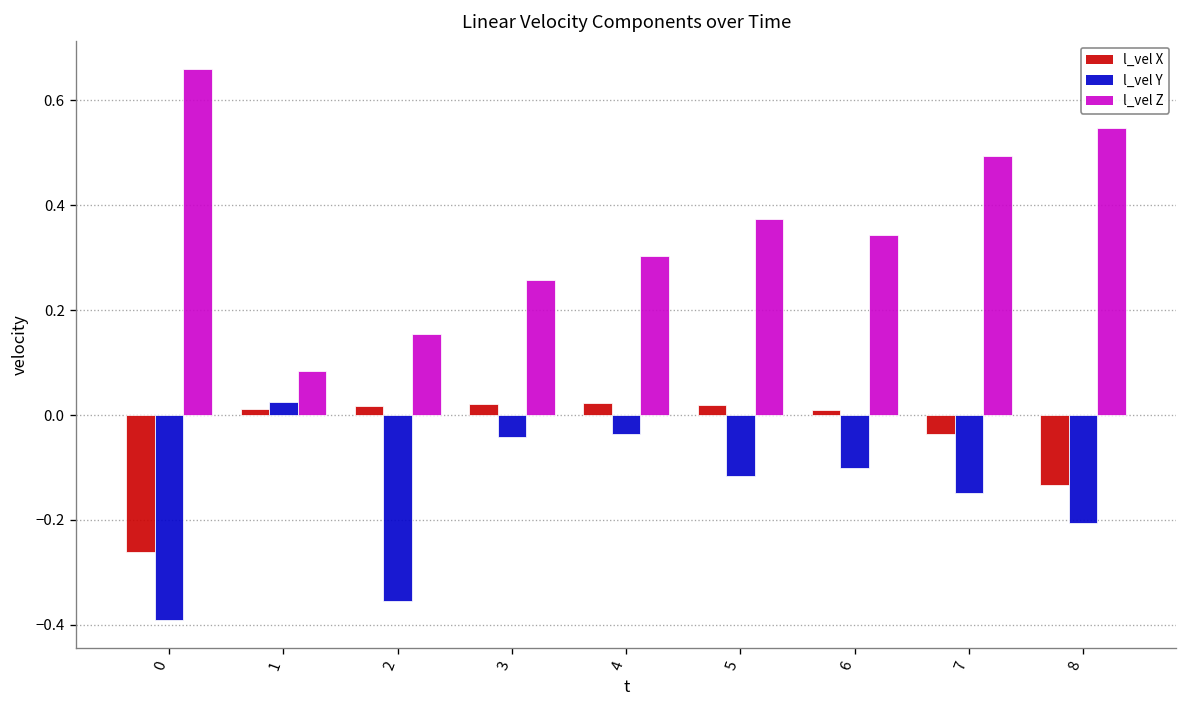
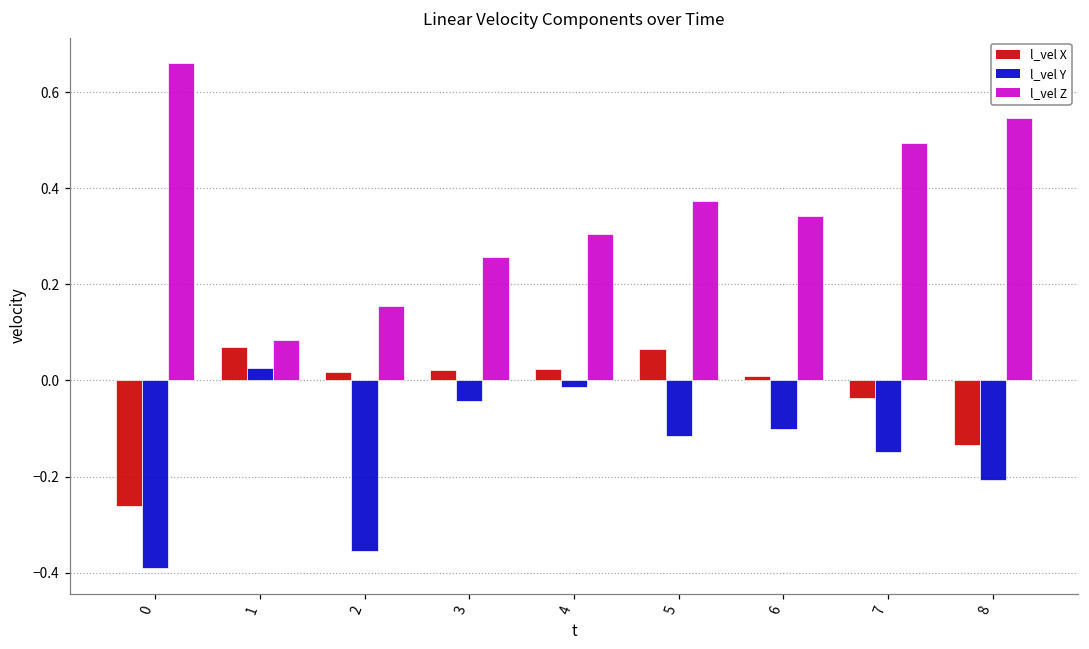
l_vel X, 1: 0.01 -> 0.07
l_vel Y, 4: -0.04 -> -0.01
l_vel X, 5: 0.02 -> 0.07
